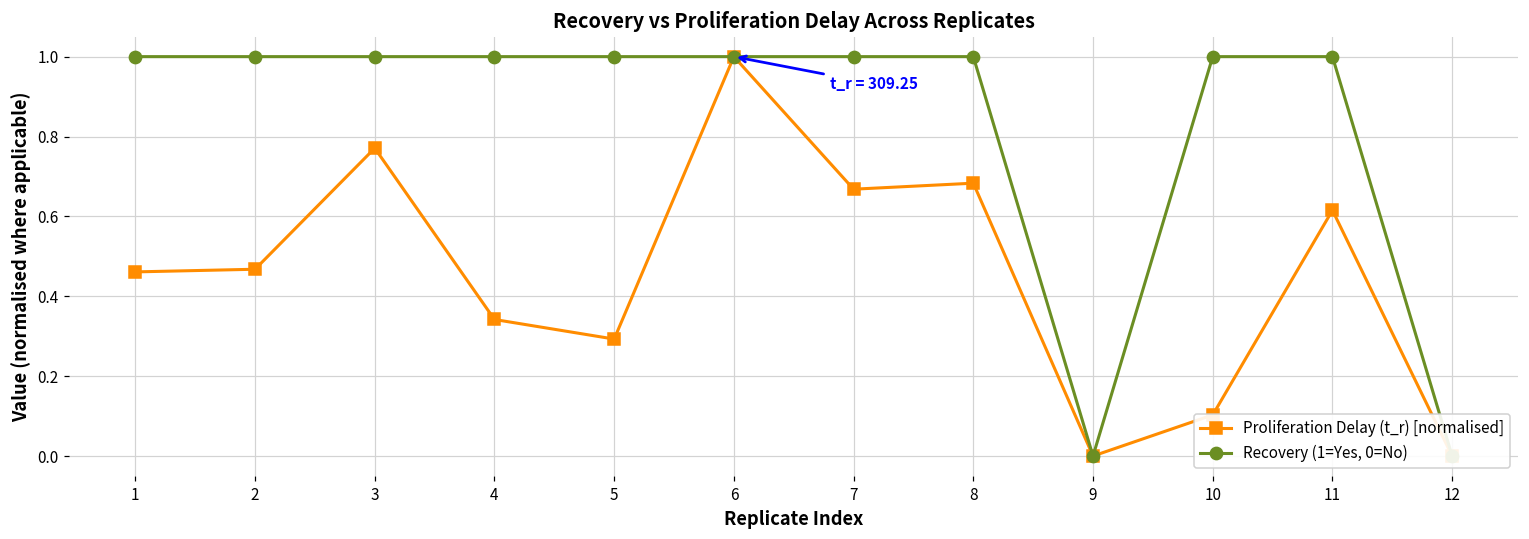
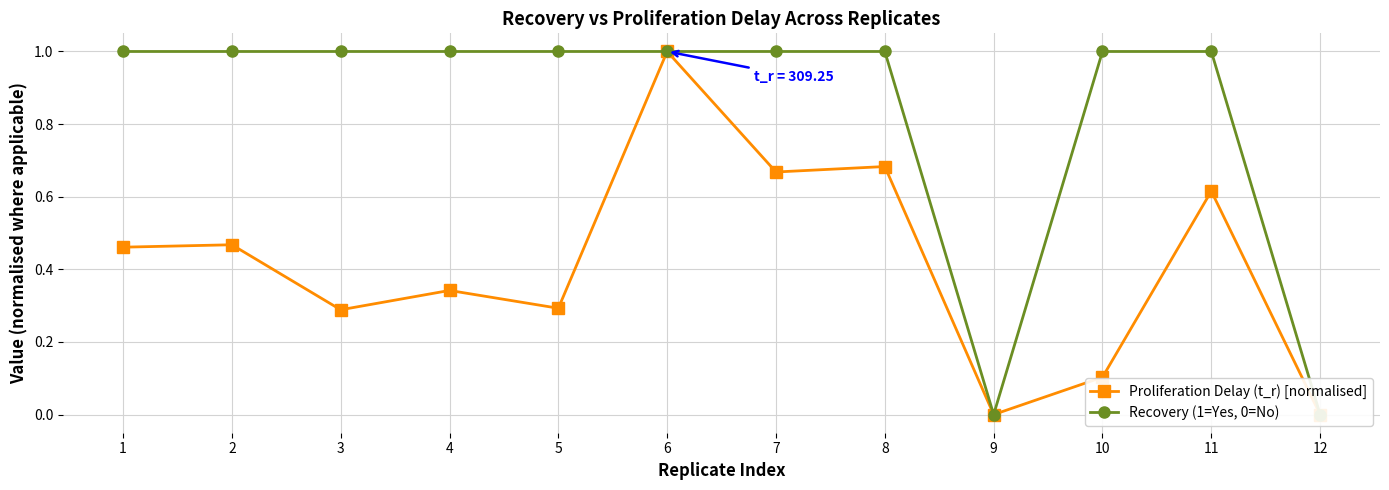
Proliferation Delay (t_r) [normalised], 3: 0.77 -> 0.29
